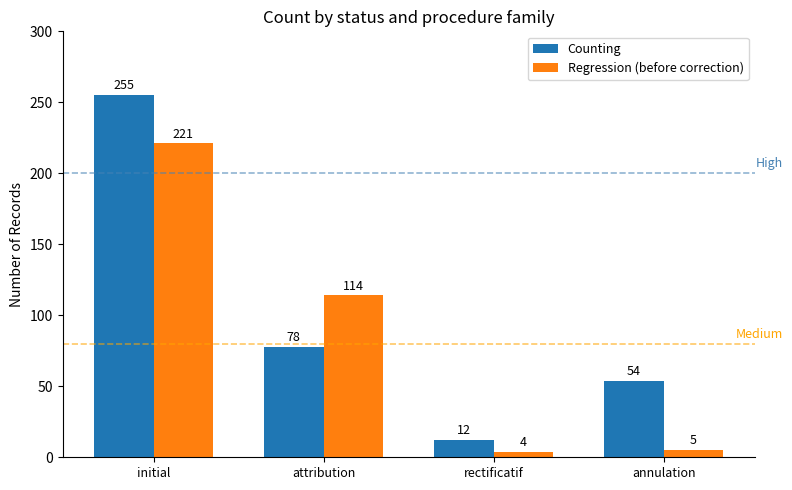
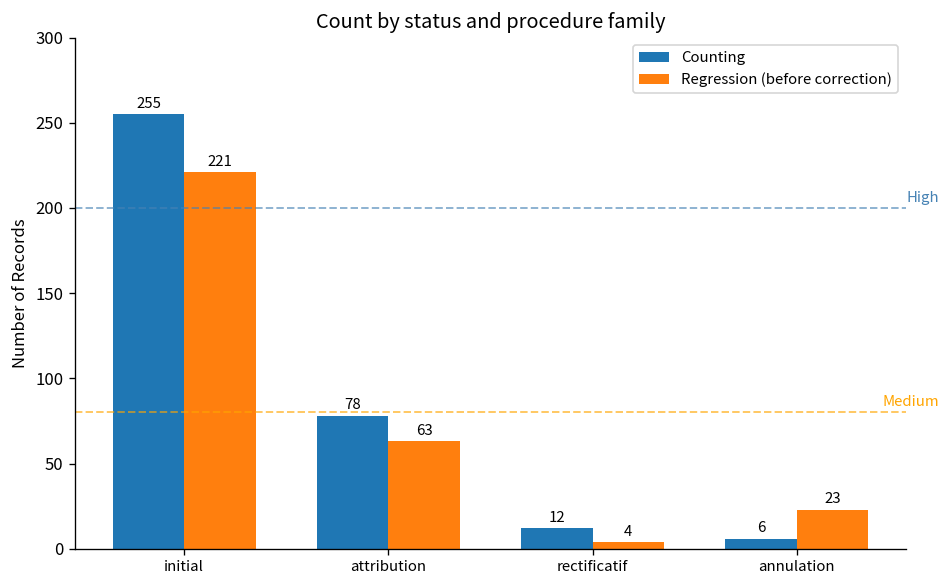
Regression (before correction), attribution: 114 -> 63
Counting, annulation: 54 -> 6
Regression (before correction), annulation: 5 -> 23
